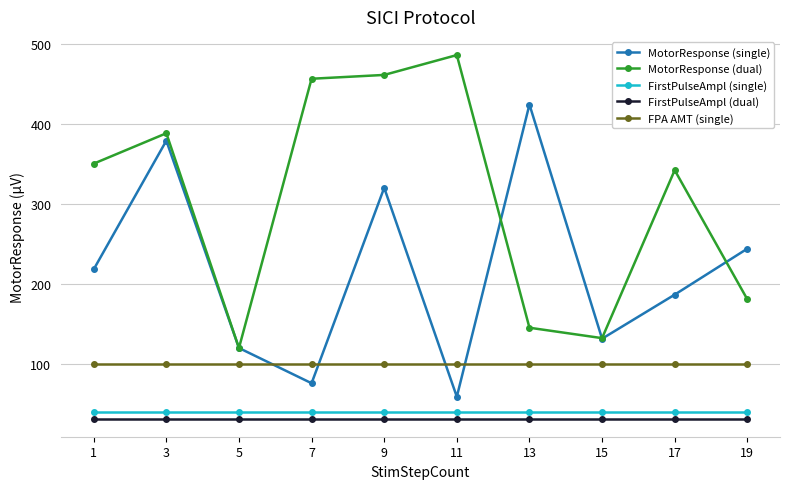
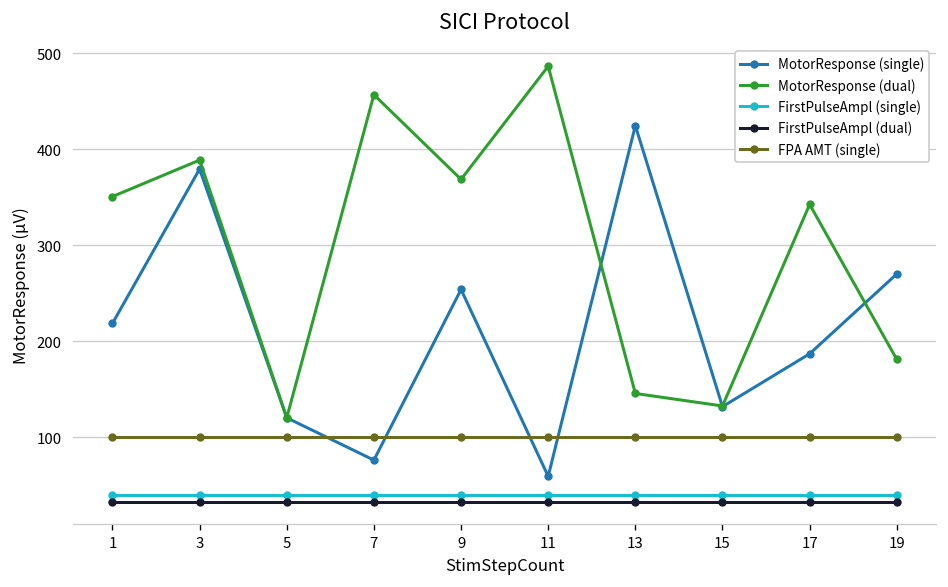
MotorResponse (single), 9: 320 -> 250
MotorResponse (dual), 9: 460 -> 370
MotorResponse (single), 19: 240 -> 270
